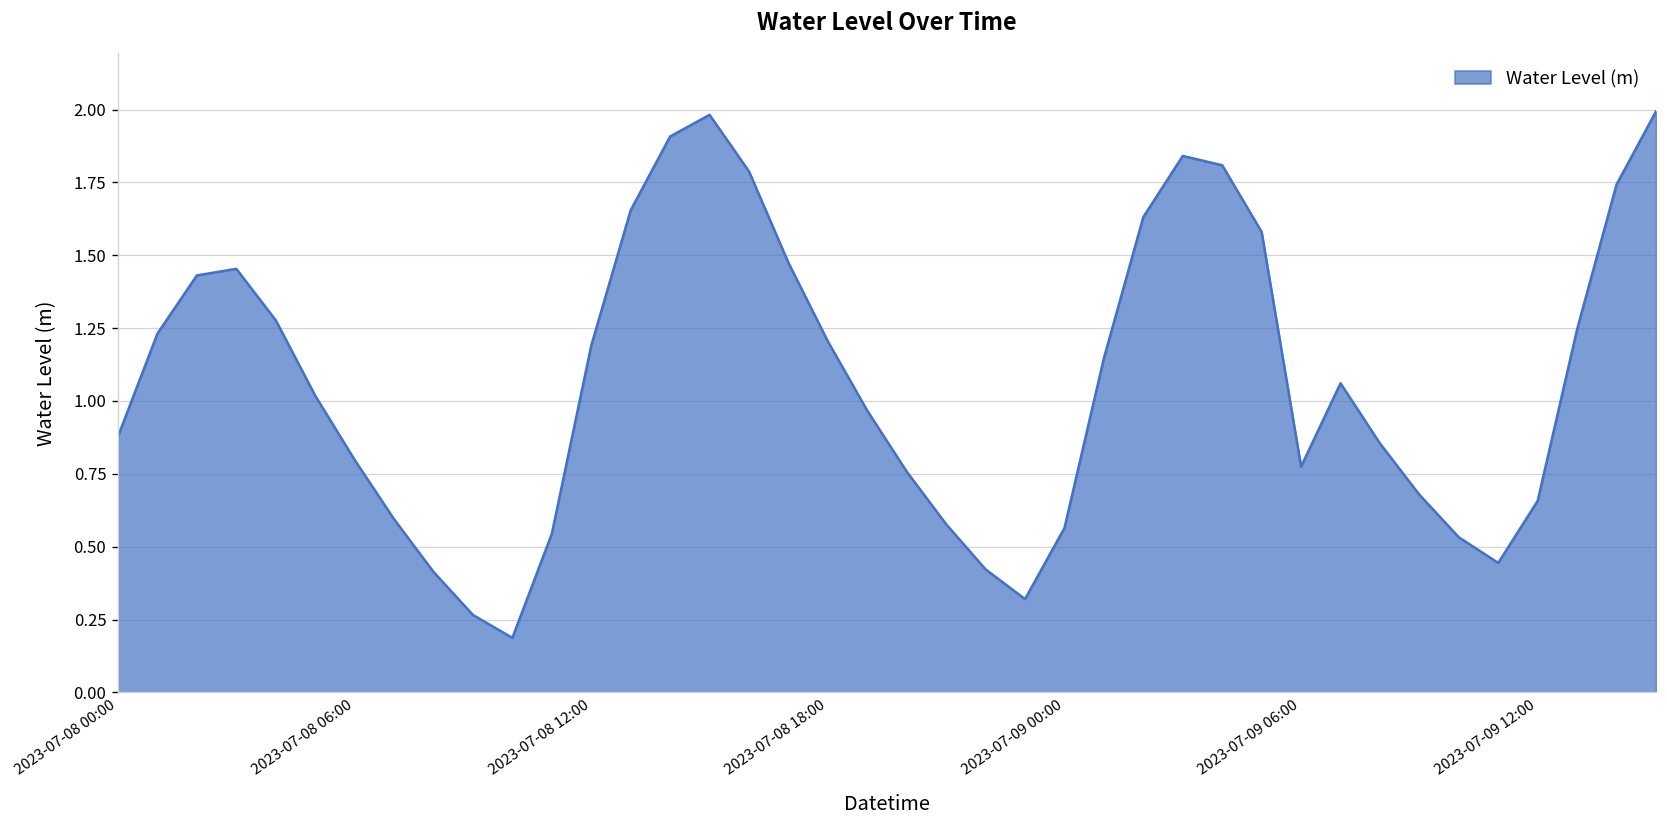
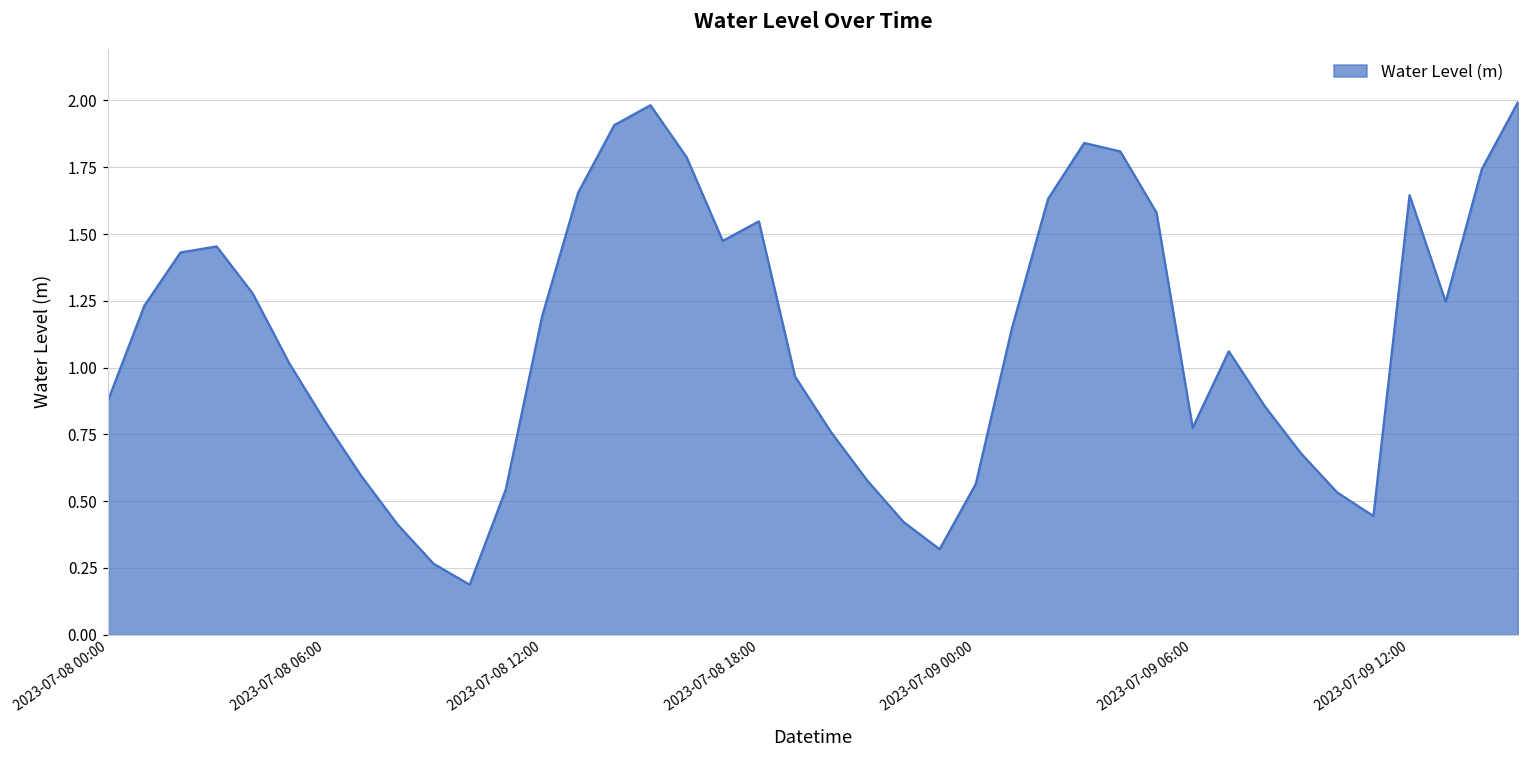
2023-07-08 18:00: 1.20 -> 1.55
2023-07-09 12:00: 0.66 -> 1.65
